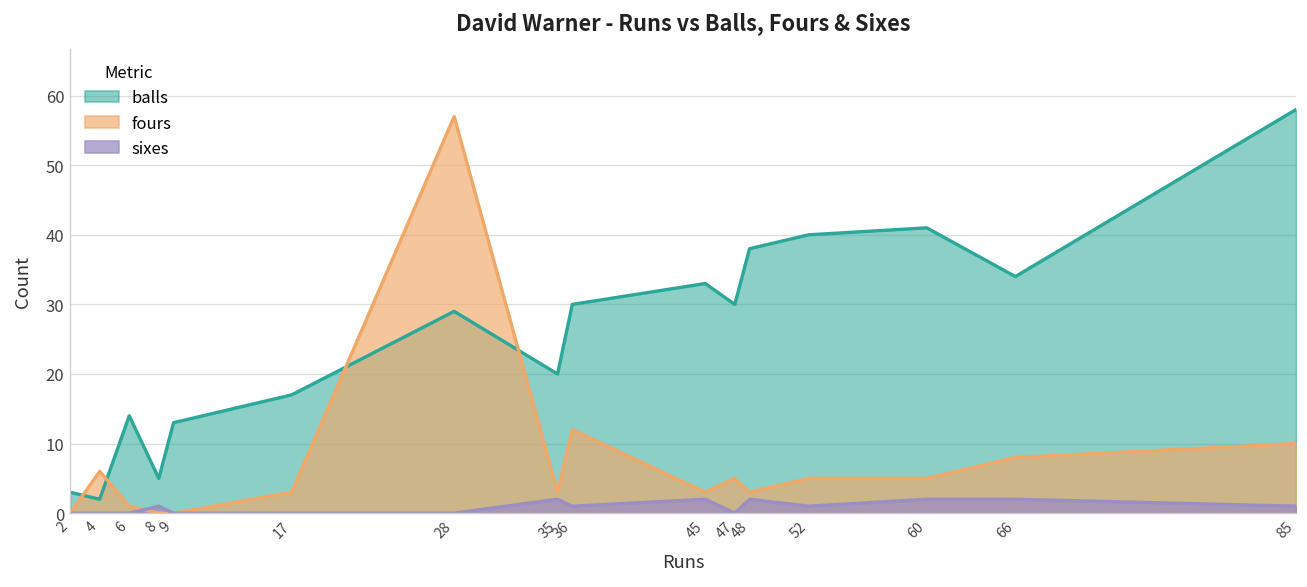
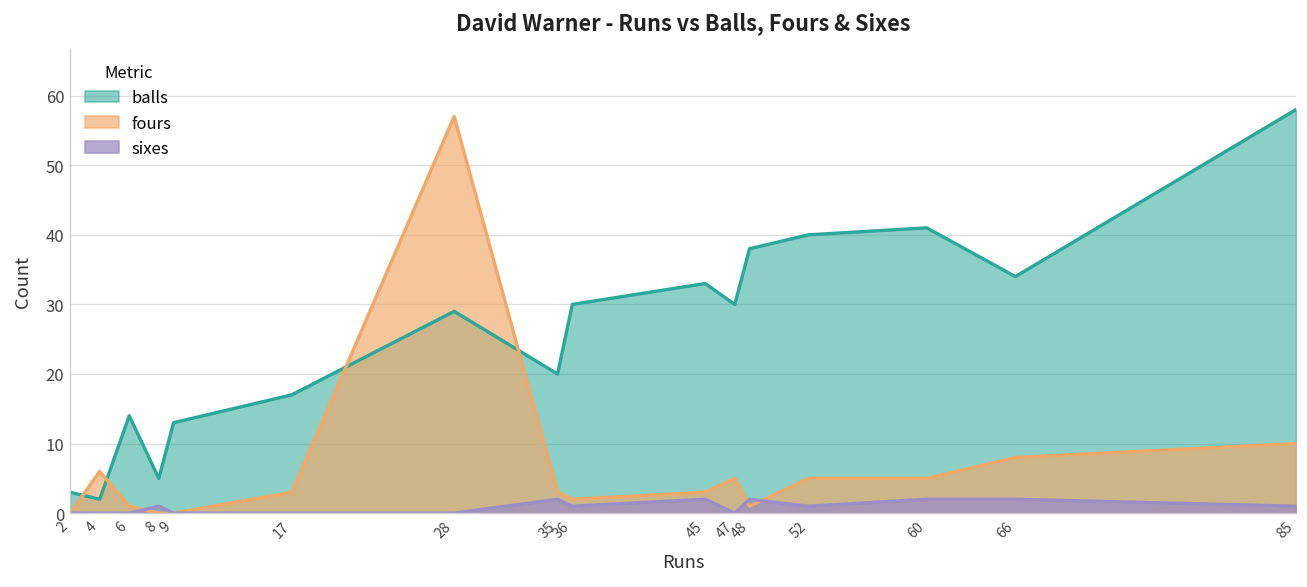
fours, 36: 12 -> 2
fours, 48: 3 -> 1
